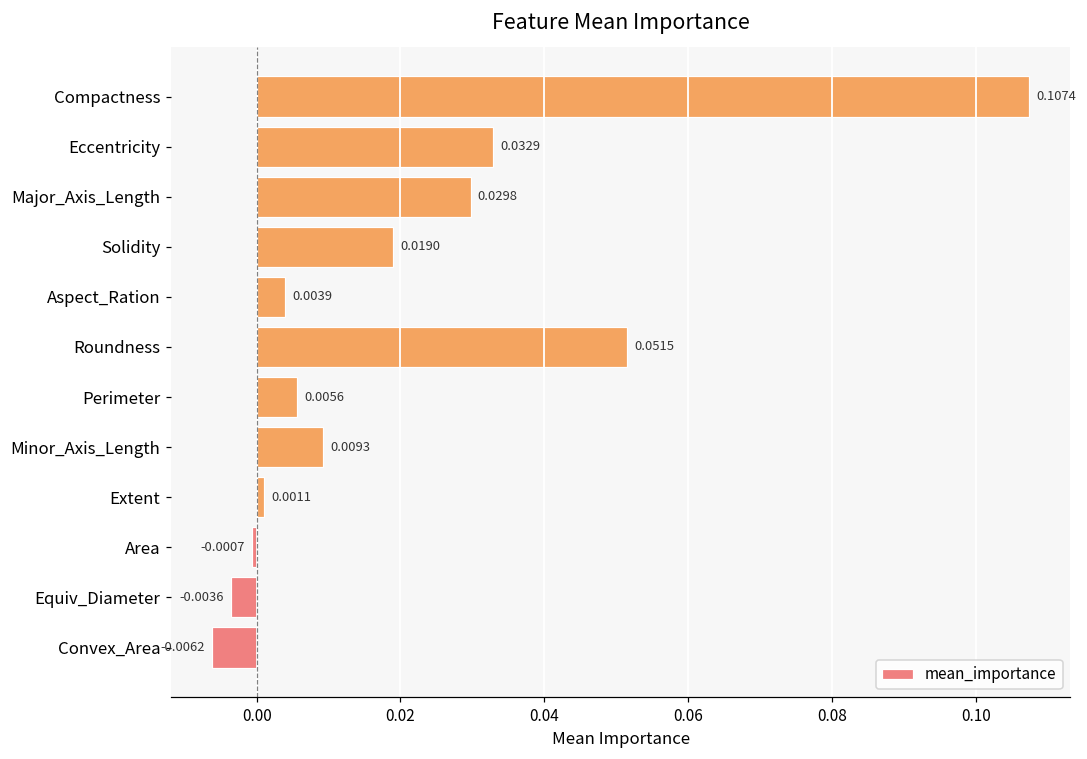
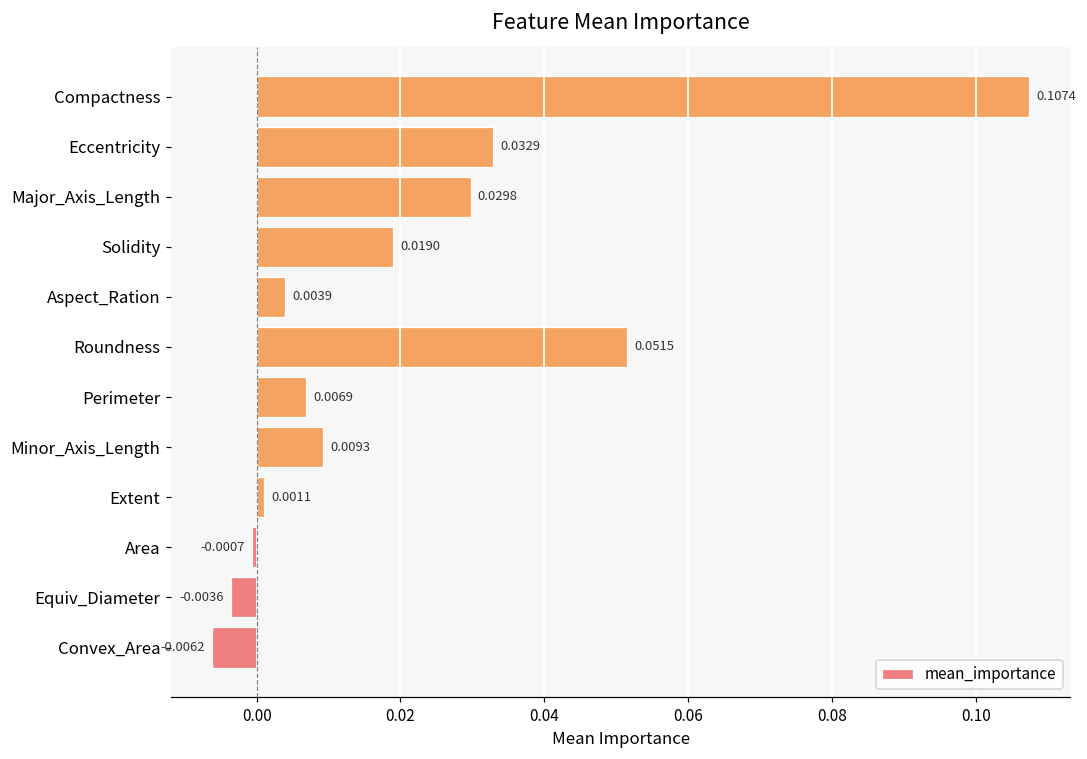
Perimeter: 0.0056 -> 0.0069
